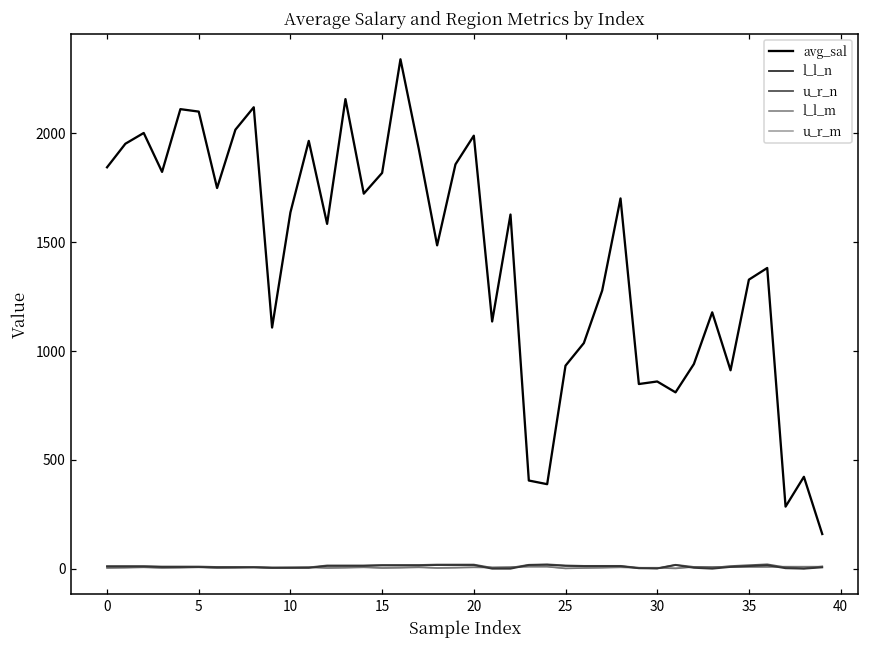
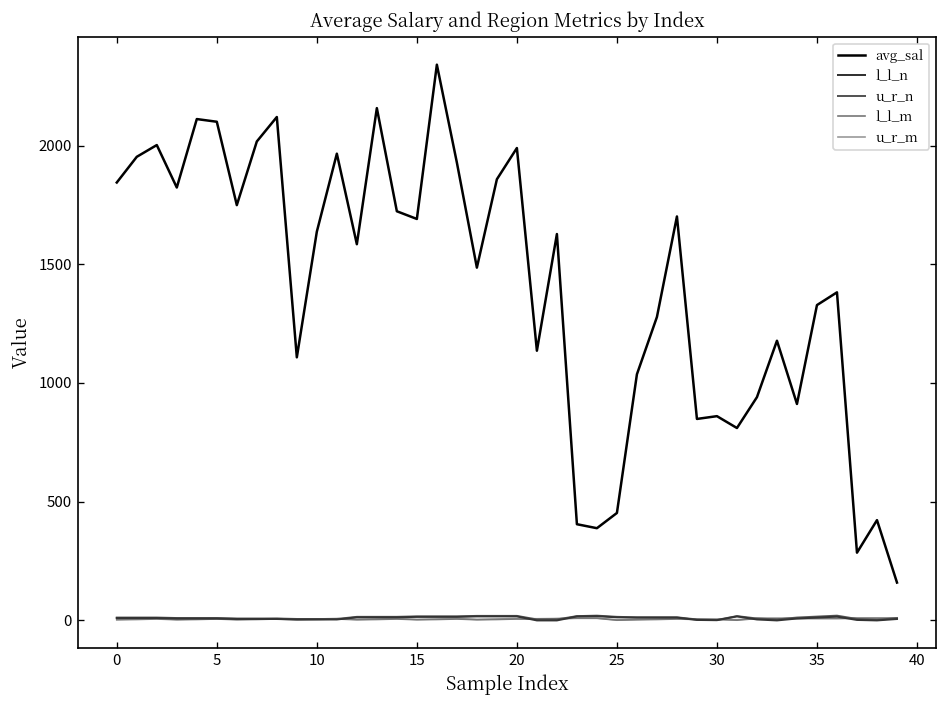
avg_sal, 15: 1820 -> 1690
avg_sal, 25: 930 -> 450
